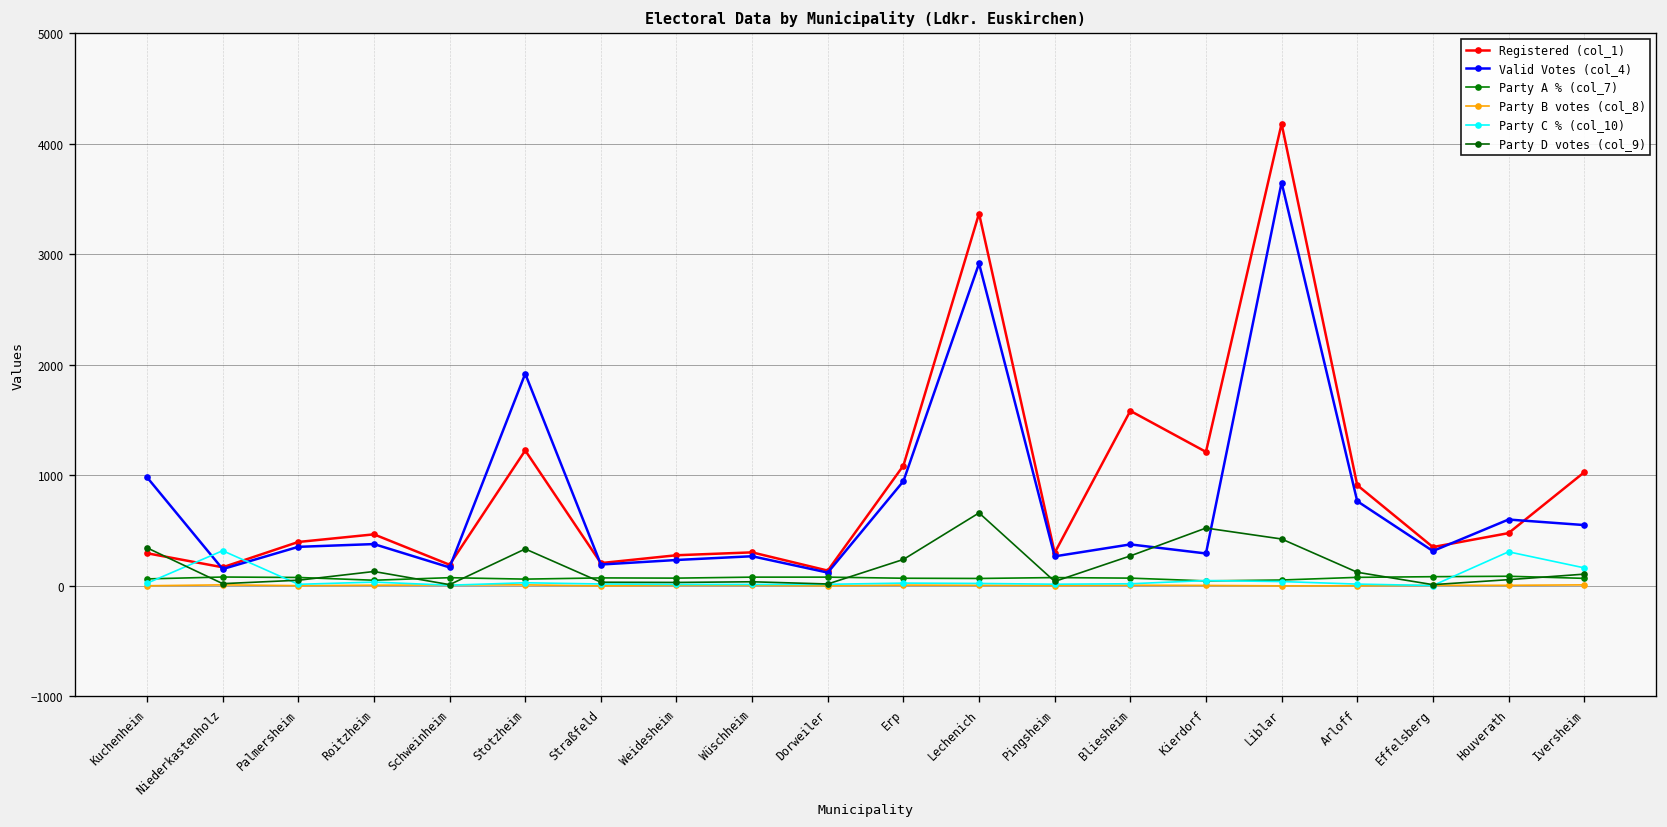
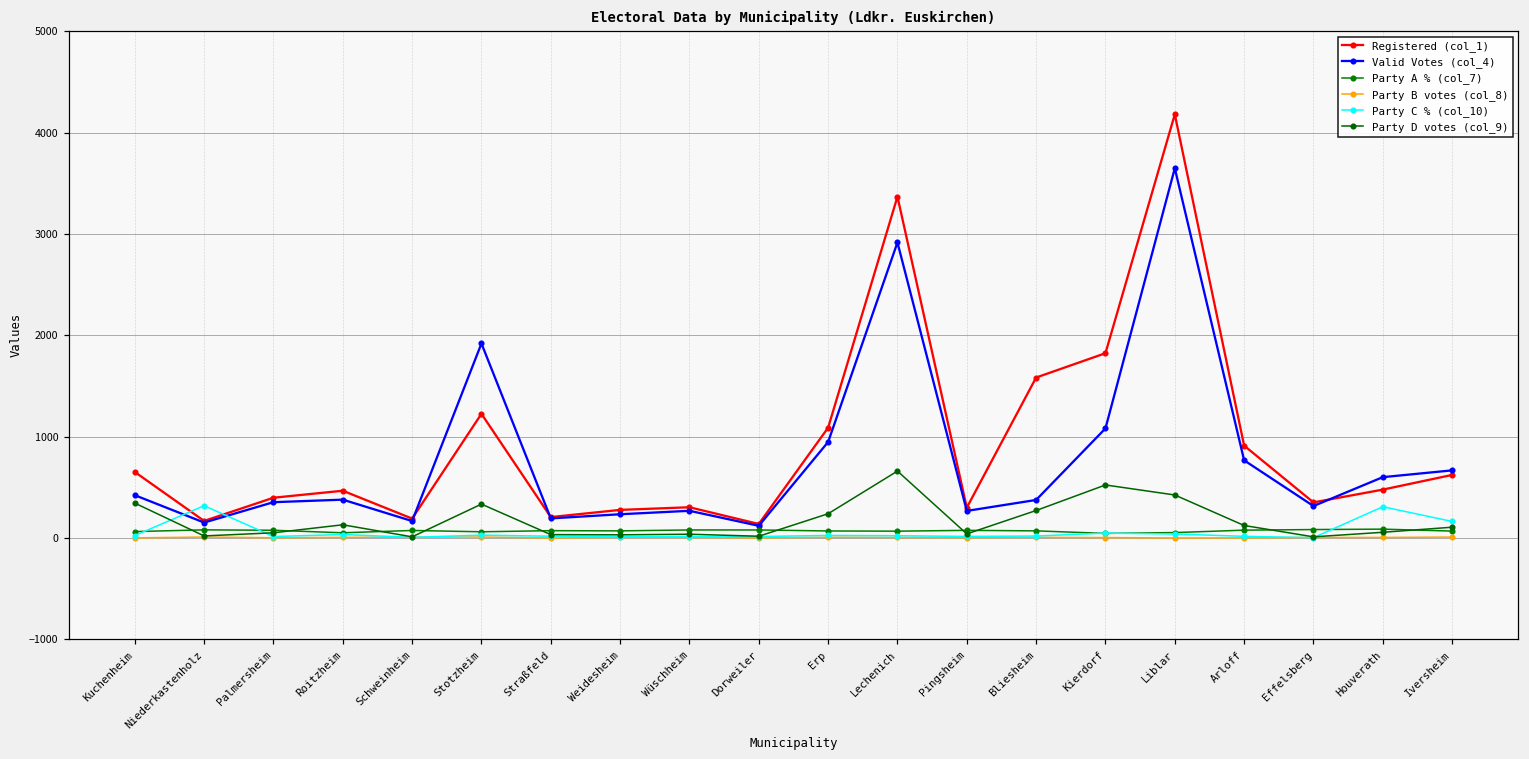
Registered (col_1), Kuchenheim: 300 -> 700
Valid Votes (col_4), Kuchenheim: 1000 -> 400
Registered (col_1), Kierdorf: 1200 -> 1800
Valid Votes (col_4), Kierdorf: 300 -> 1100
Registered (col_1), Iversheim: 1000 -> 600
Valid Votes (col_4), Iversheim: 600 -> 700
